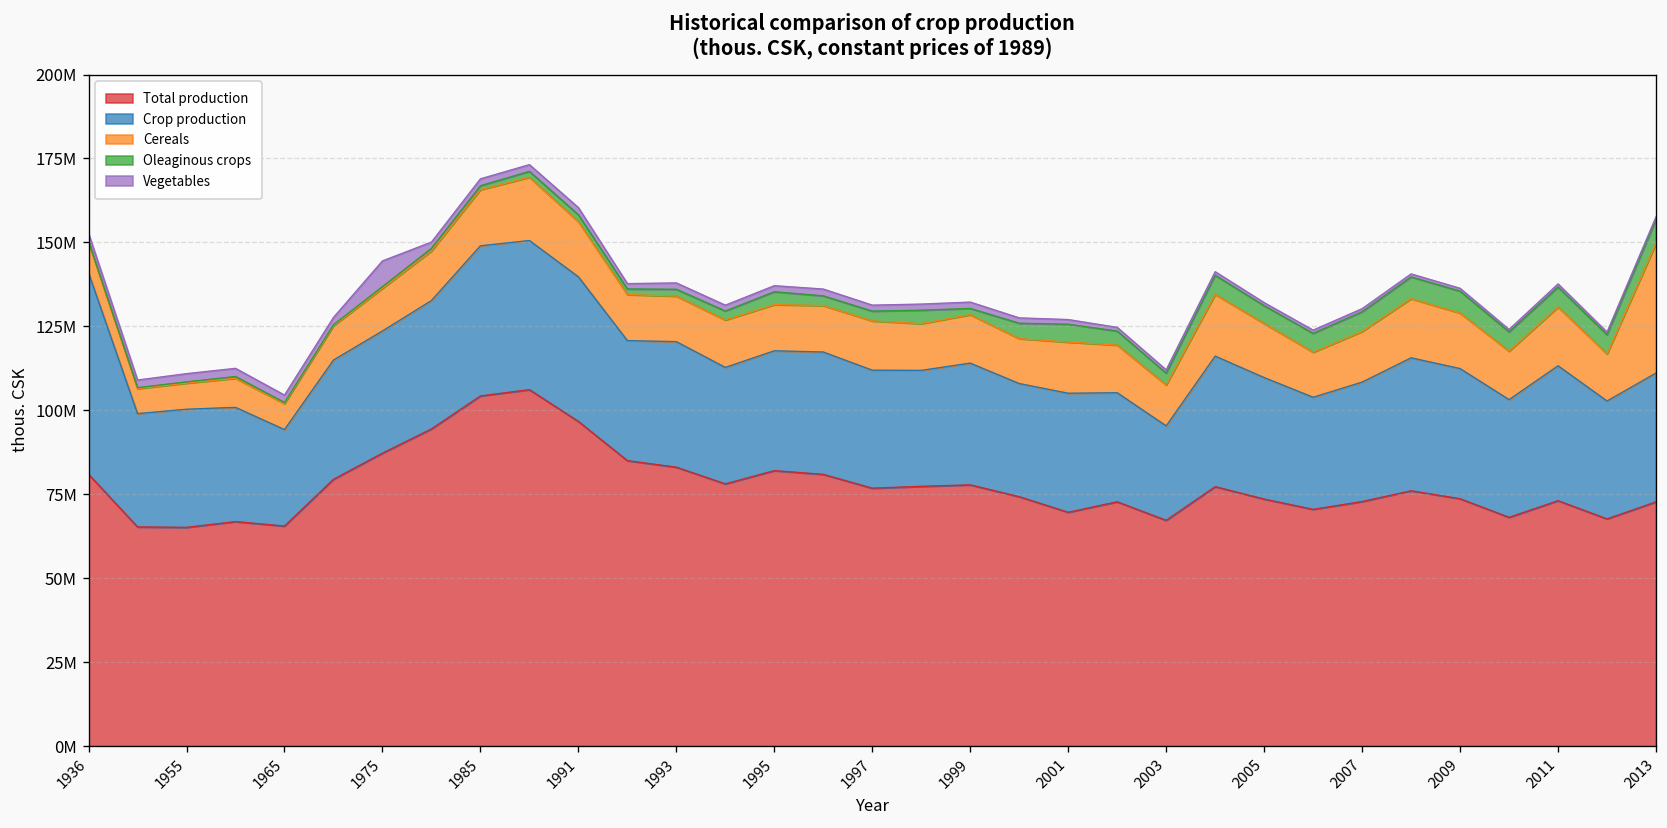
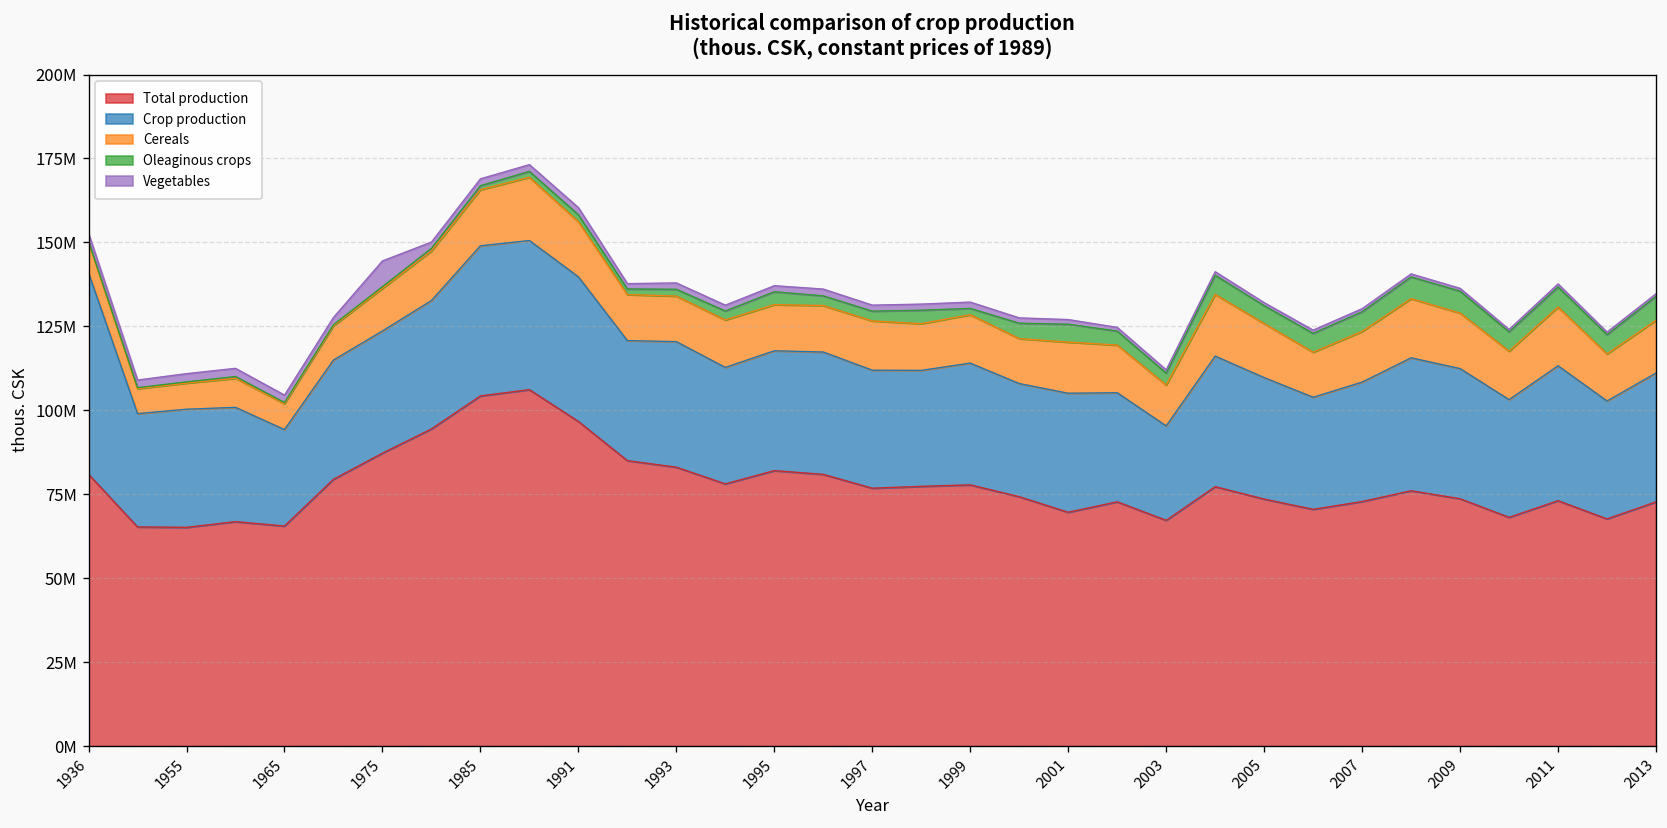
Cereals, 2013: 39000000 -> 16000000
